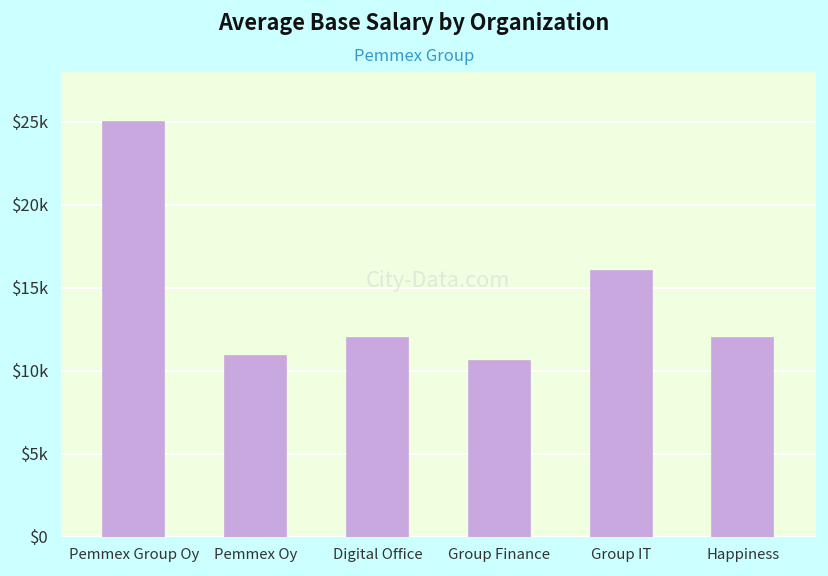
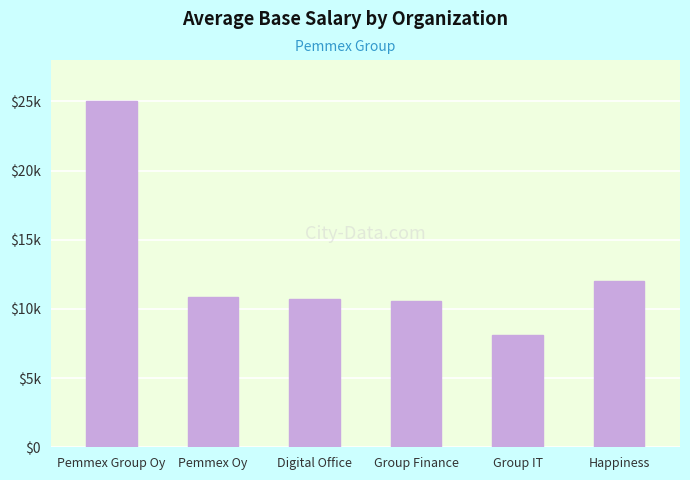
Digital Office: $12000 -> $10700
Group IT: $16000 -> $8100
